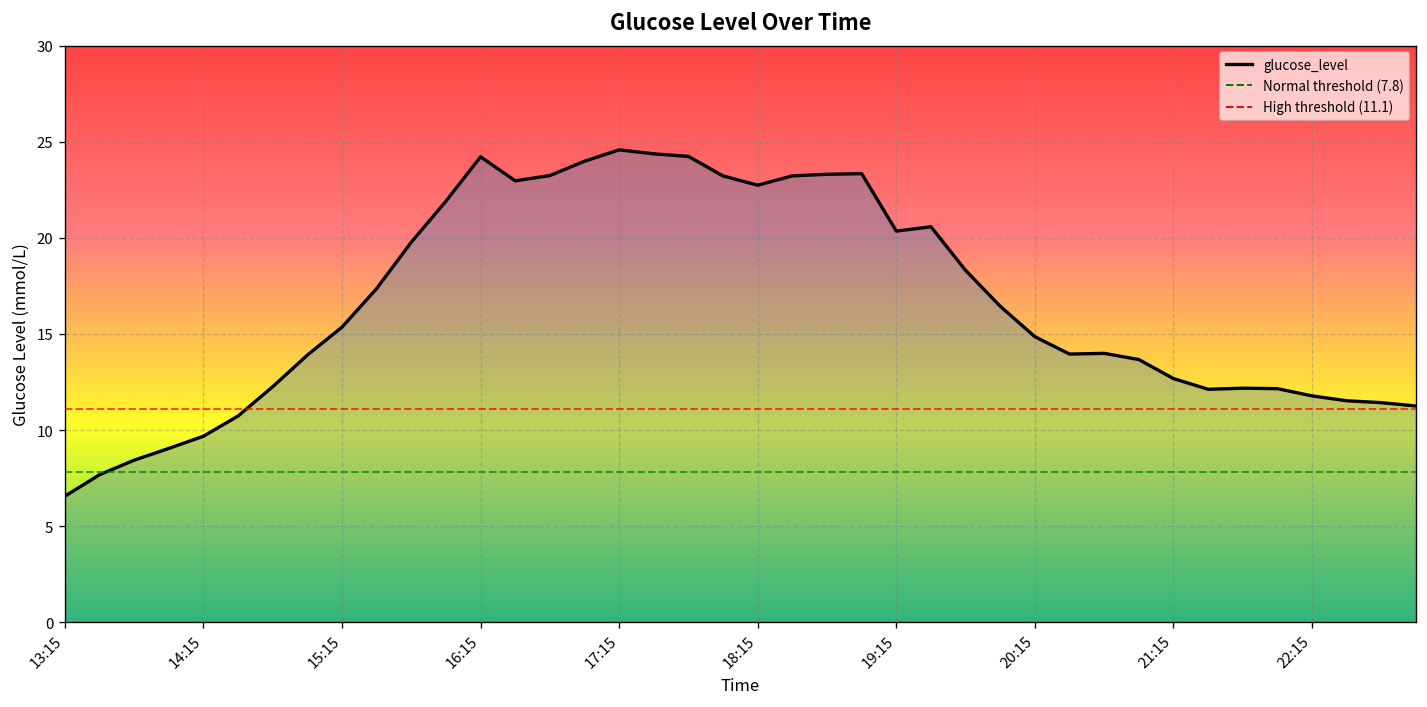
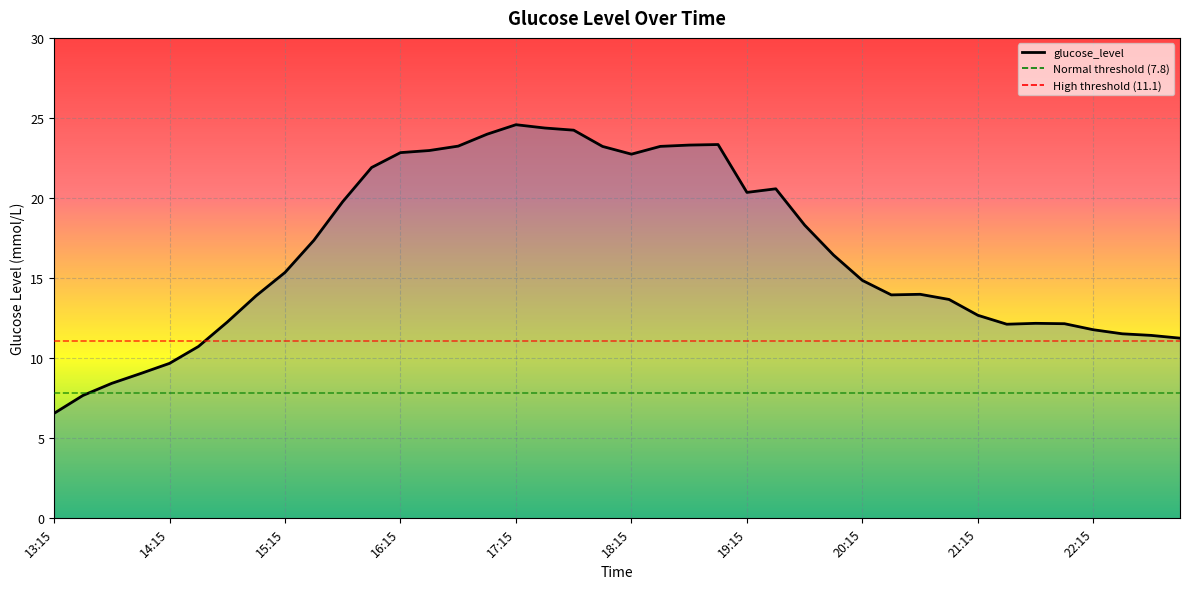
16:15: 24.2 -> 22.8
